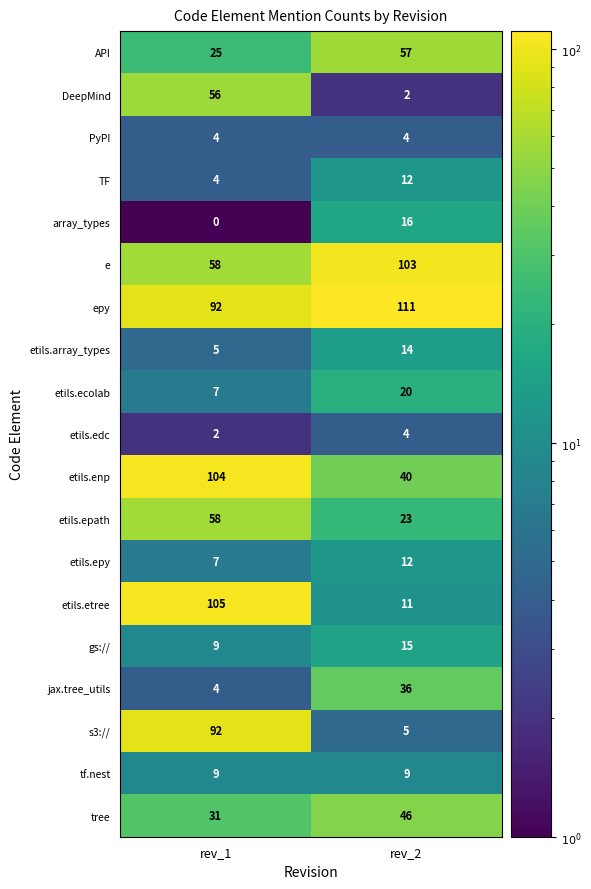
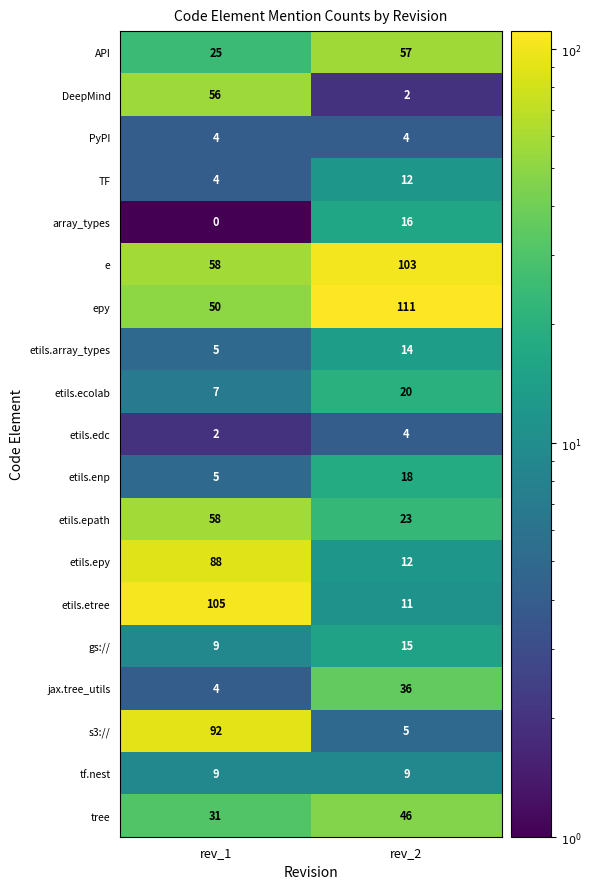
epy, rev_1: 92 -> 50
etils.enp, rev_1: 104 -> 5
etils.enp, rev_2: 40 -> 18
etils.epy, rev_1: 7 -> 88
